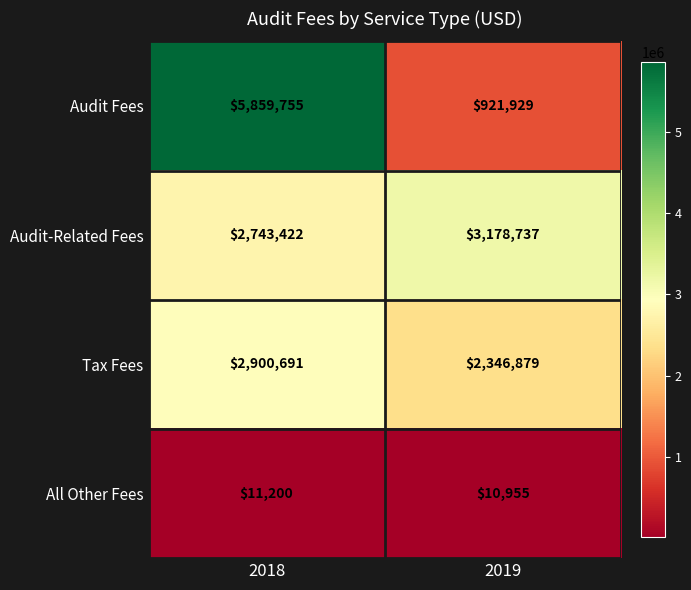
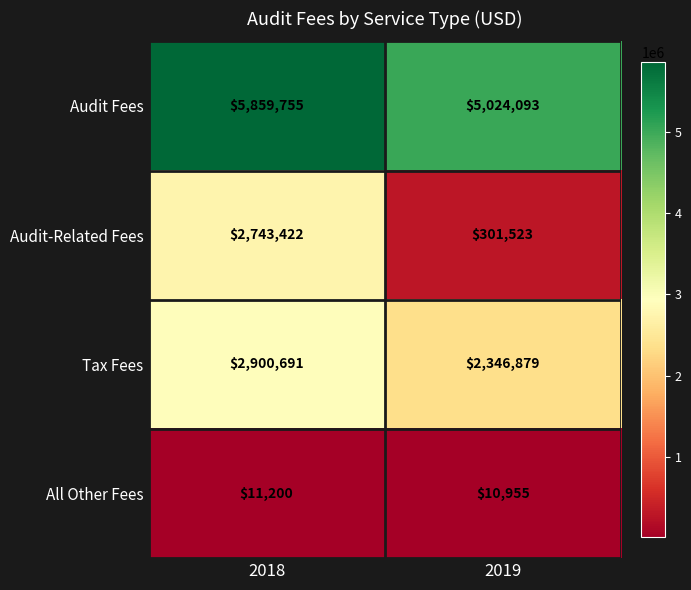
Audit Fees, 2019: $921,929 -> $5,024,093
Audit-Related Fees, 2019: $3,178,737 -> $301,523
